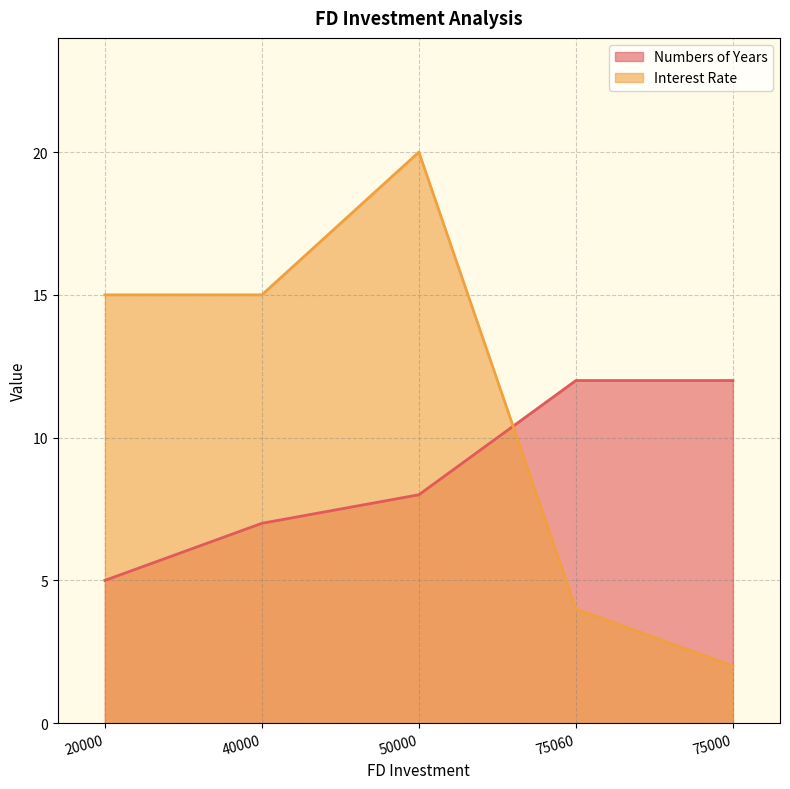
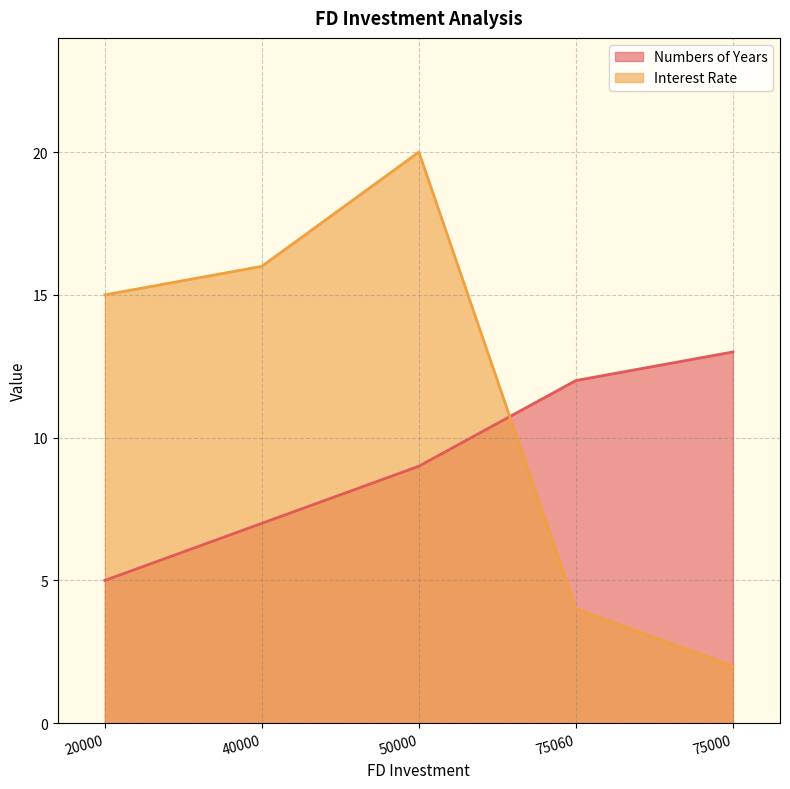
Interest Rate, 40000: 15 -> 16
Numbers of Years, 50000: 8 -> 9
Numbers of Years, 75000: 12 -> 13
